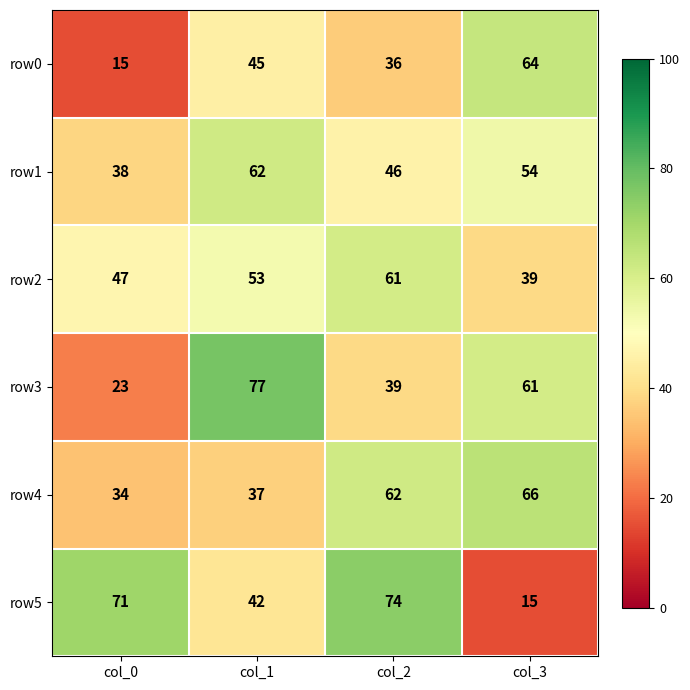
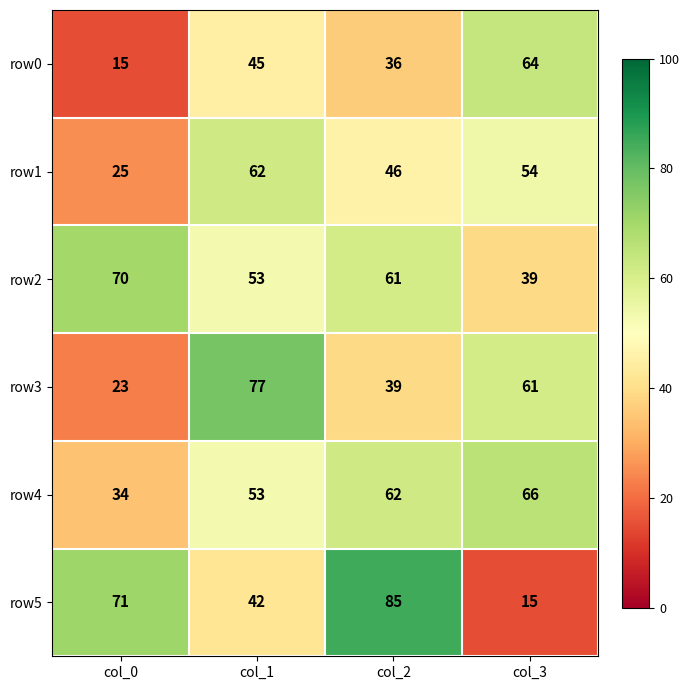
row1, col_0: 38 -> 25
row2, col_0: 47 -> 70
row4, col_1: 37 -> 53
row5, col_2: 74 -> 85
